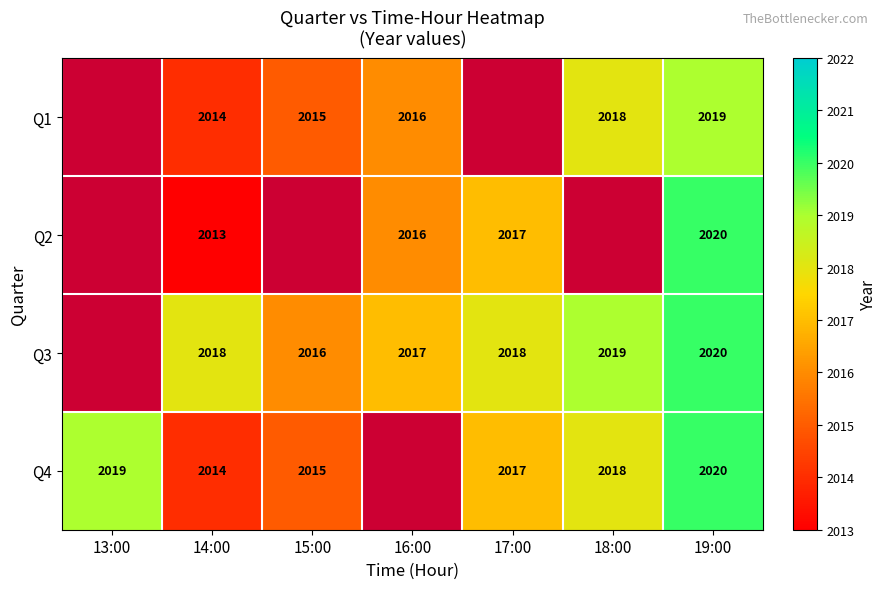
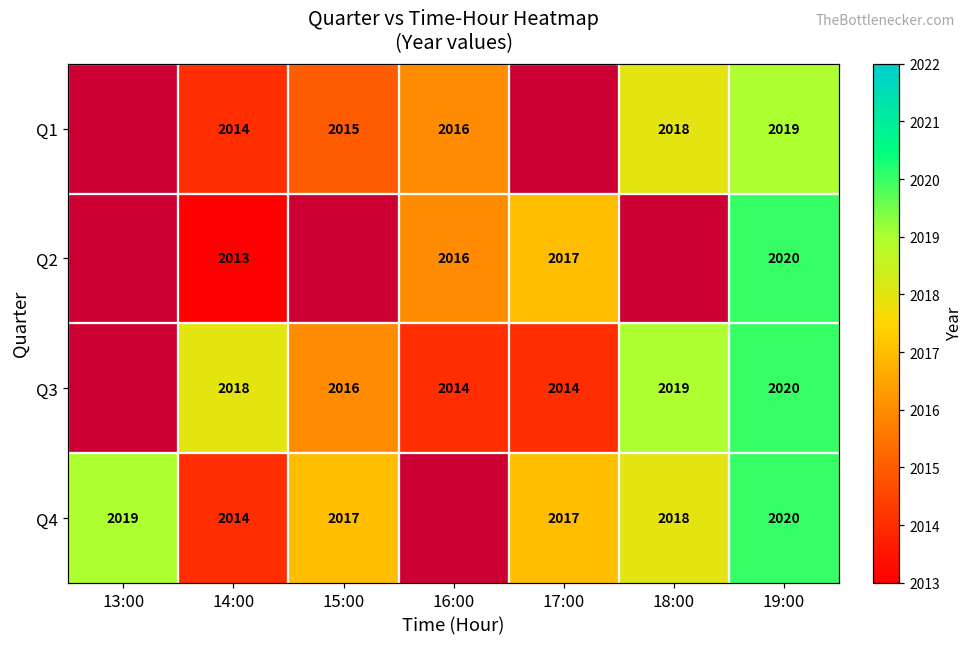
Q3, 16:00: 2017 -> 2014
Q3, 17:00: 2018 -> 2014
Q4, 15:00: 2015 -> 2017
